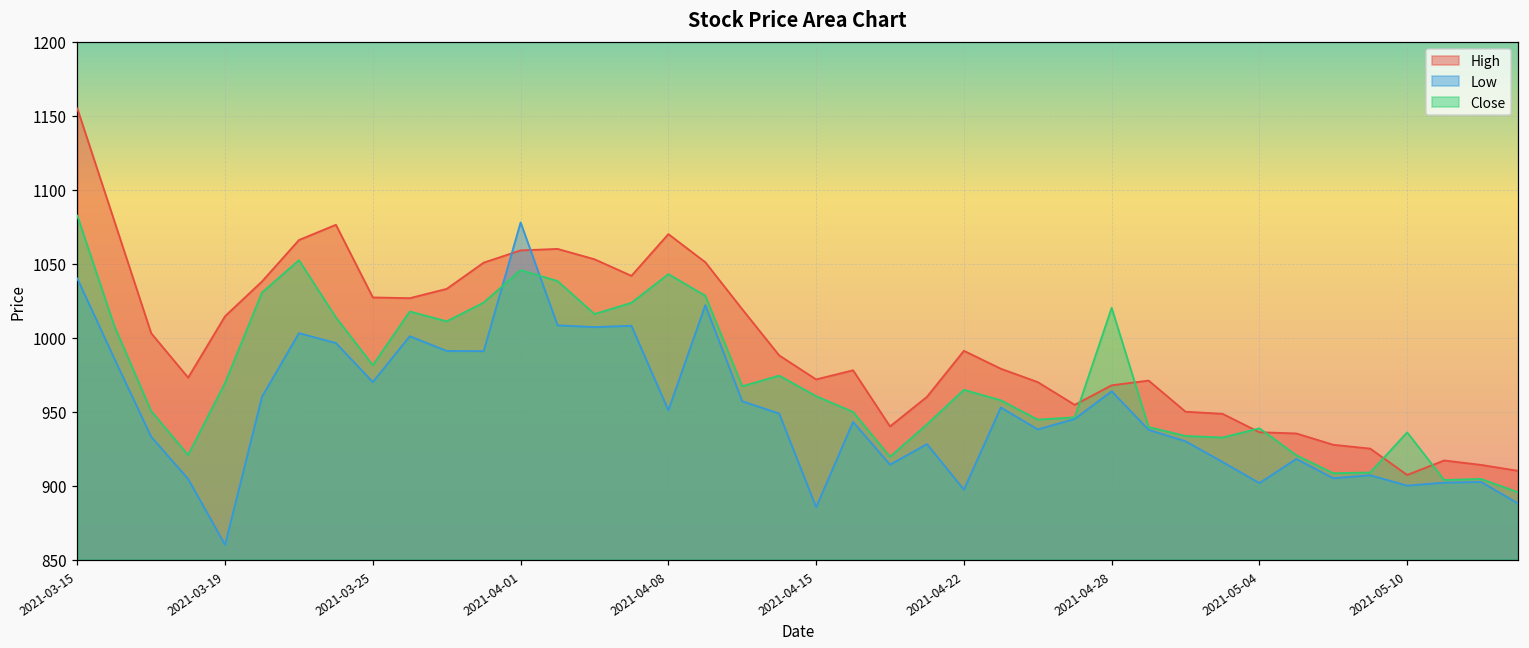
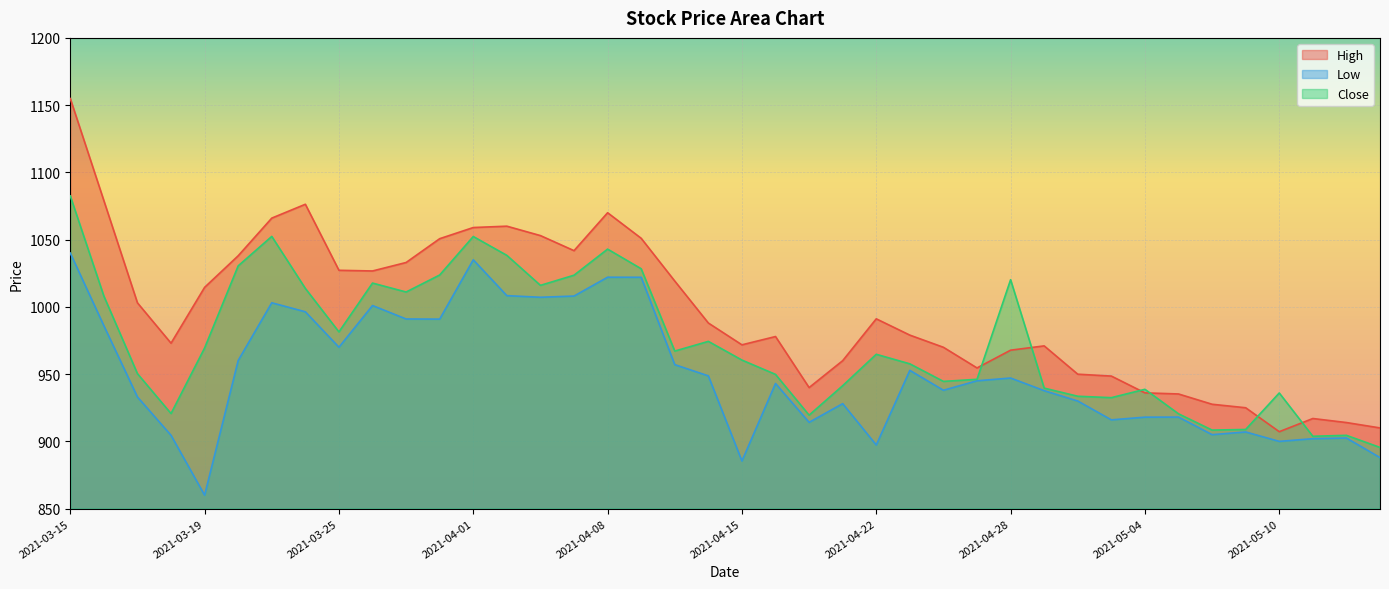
Low, 2021-04-01: 1078 -> 1035
Close, 2021-04-01: 1046 -> 1052
Low, 2021-04-08: 951 -> 1022
Low, 2021-04-28: 964 -> 947
Low, 2021-05-04: 902 -> 918
